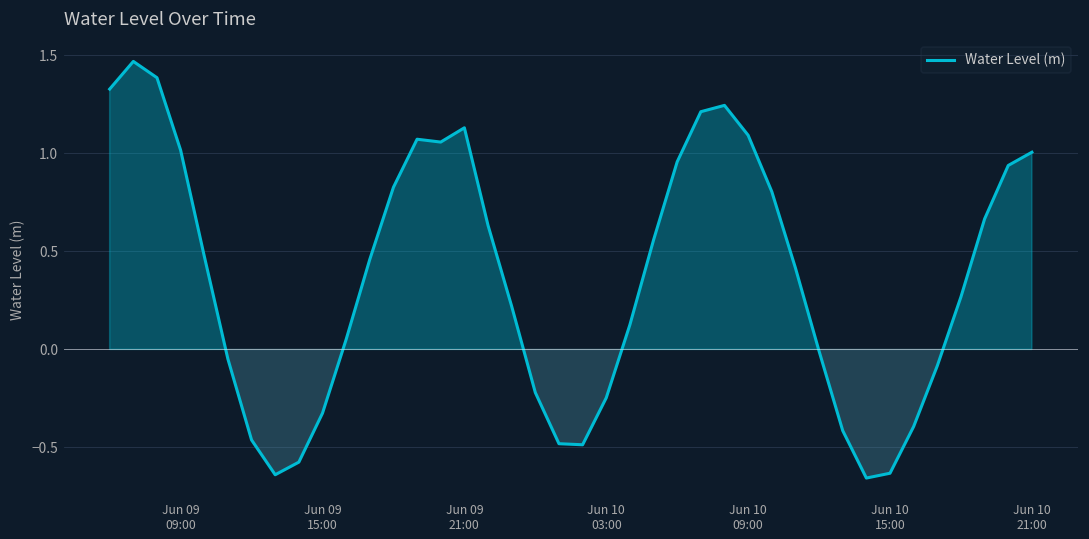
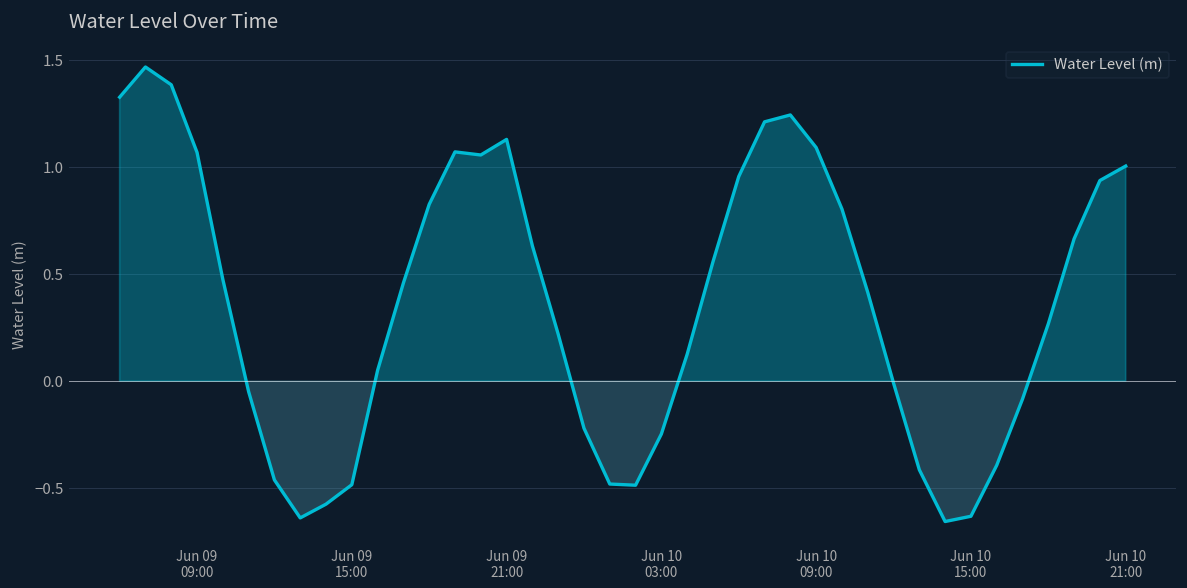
Jun 09 09:00: 1.02 -> 1.07
Jun 09 15:00: -0.33 -> -0.48
